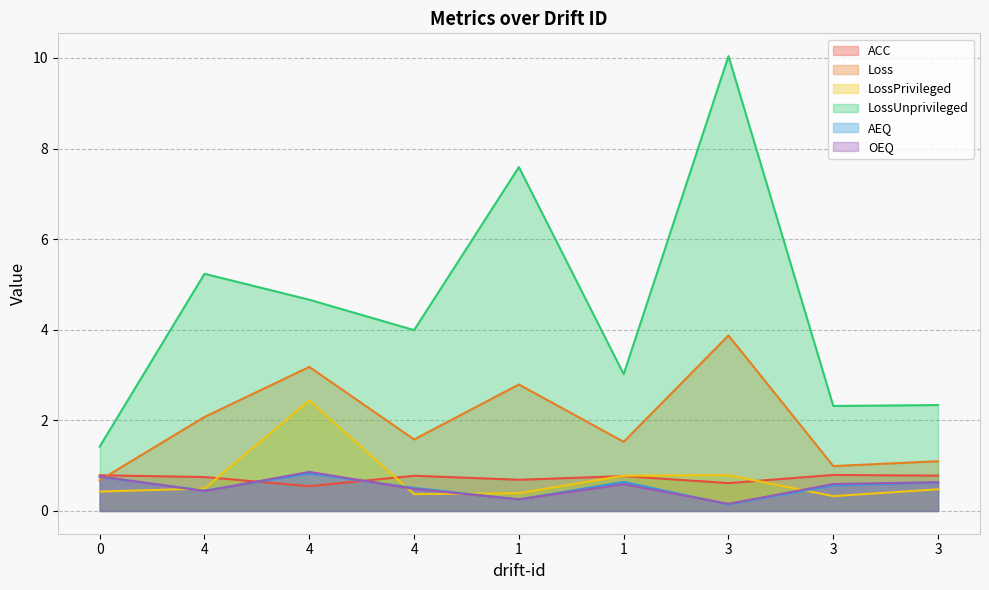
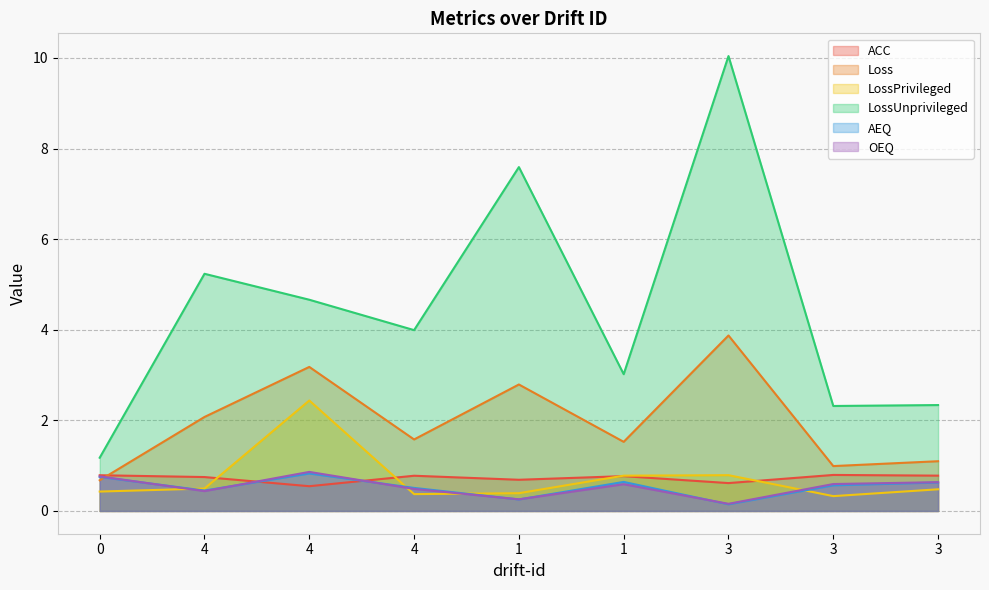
LossUnprivileged, 0: 1.4 -> 1.2
